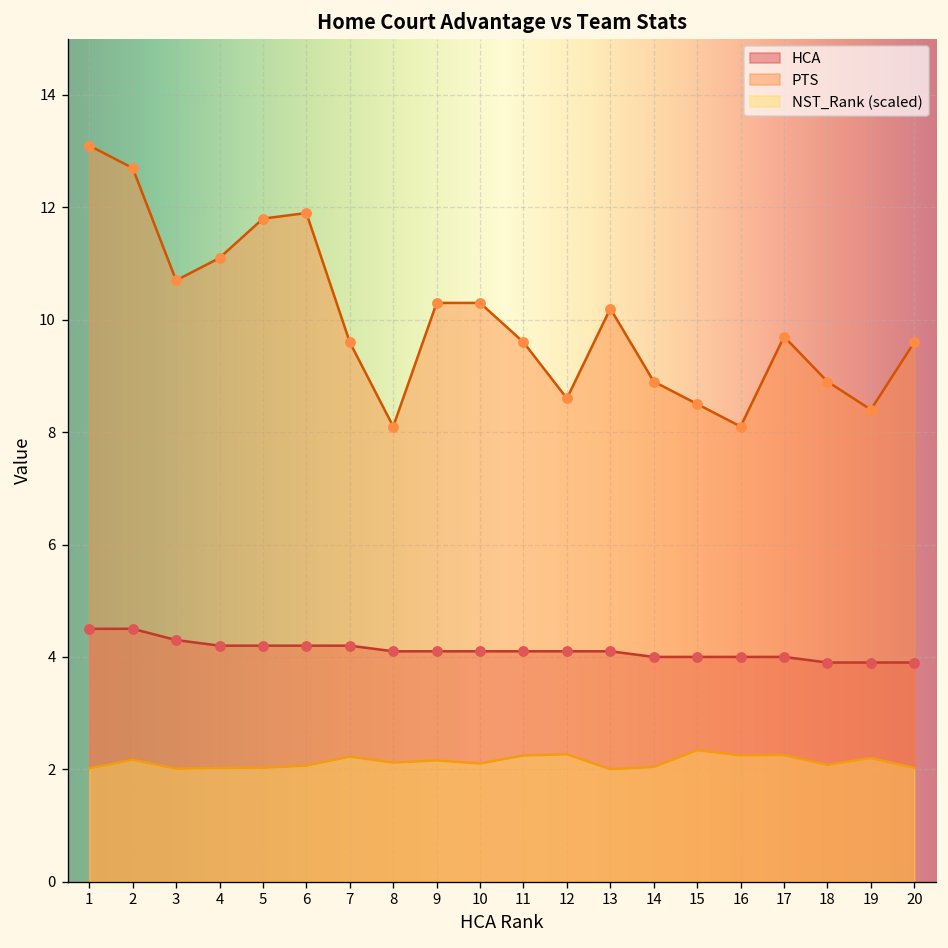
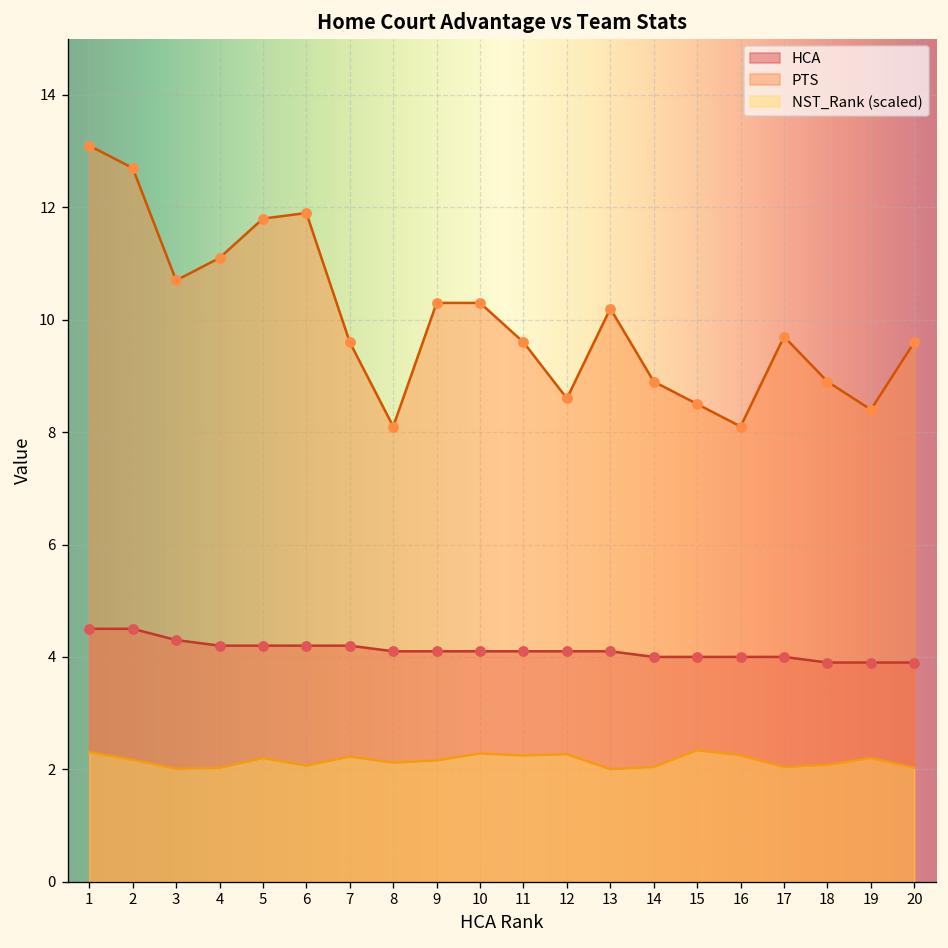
NST_Rank (scaled), 1: 2.0 -> 2.3
NST_Rank (scaled), 5: 2.0 -> 2.2
NST_Rank (scaled), 10: 2.1 -> 2.3
NST_Rank (scaled), 17: 2.3 -> 2.0
